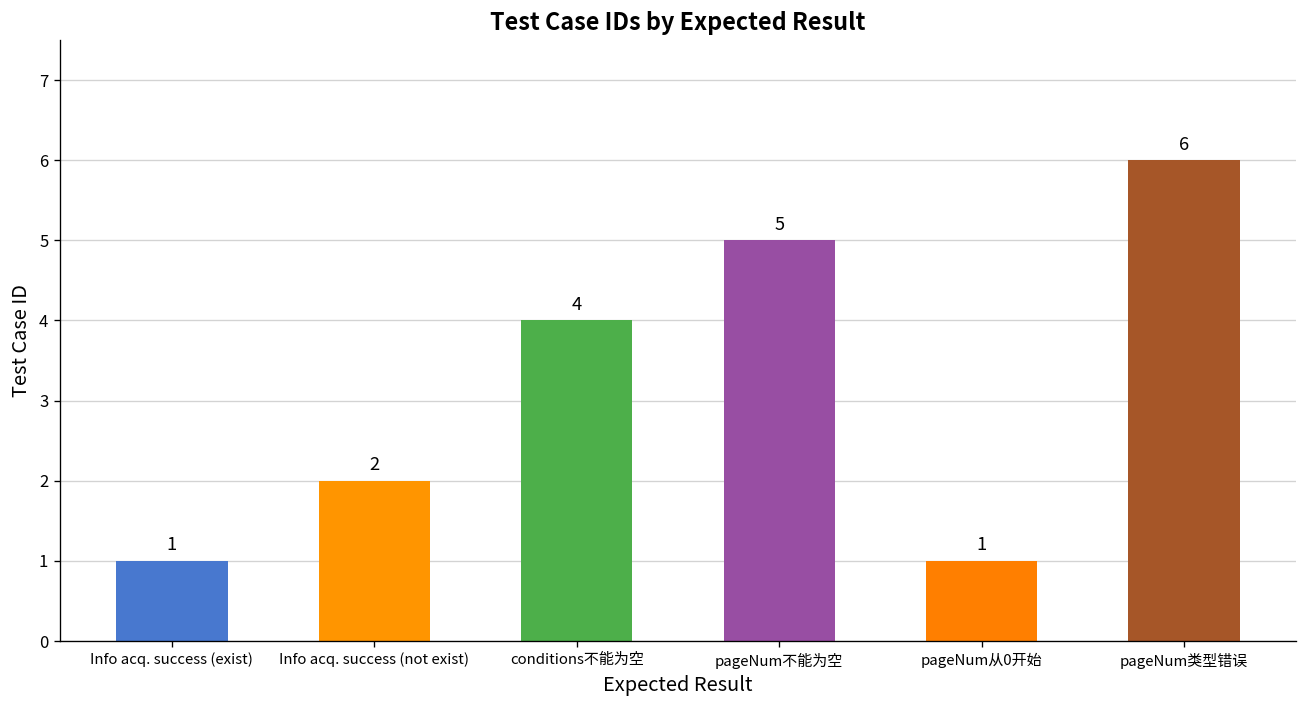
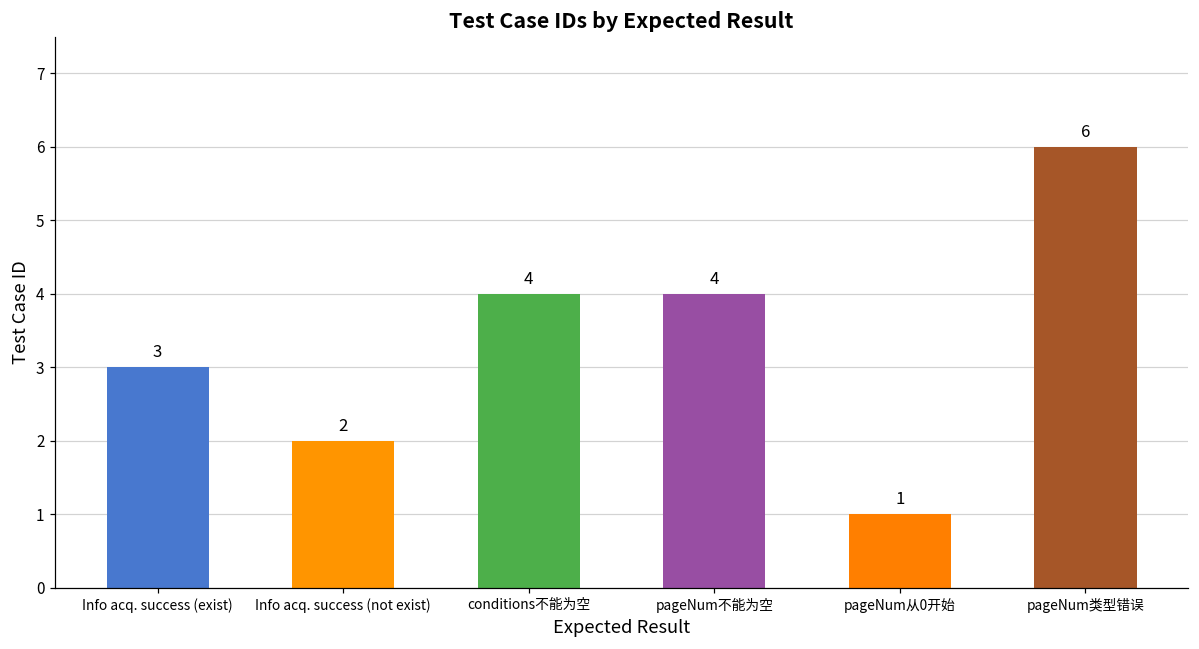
Info acq. success (exist): 1 -> 3
pageNum不能为空: 5 -> 4
